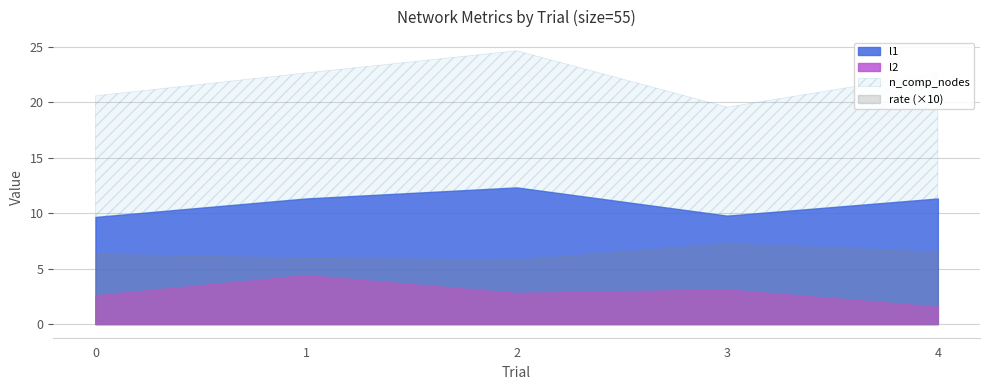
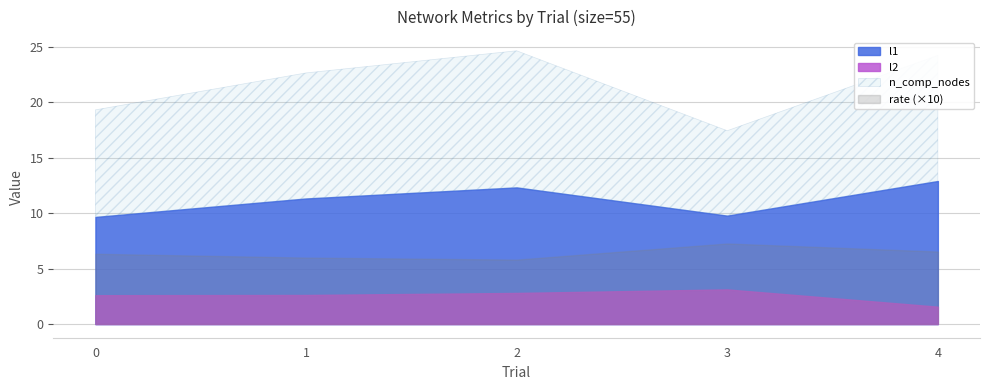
n_comp_nodes, 0: 10.9 -> 9.7
l2, 1: 4.4 -> 2.6
n_comp_nodes, 3: 9.8 -> 7.7
l1, 4: 11.3 -> 12.9
